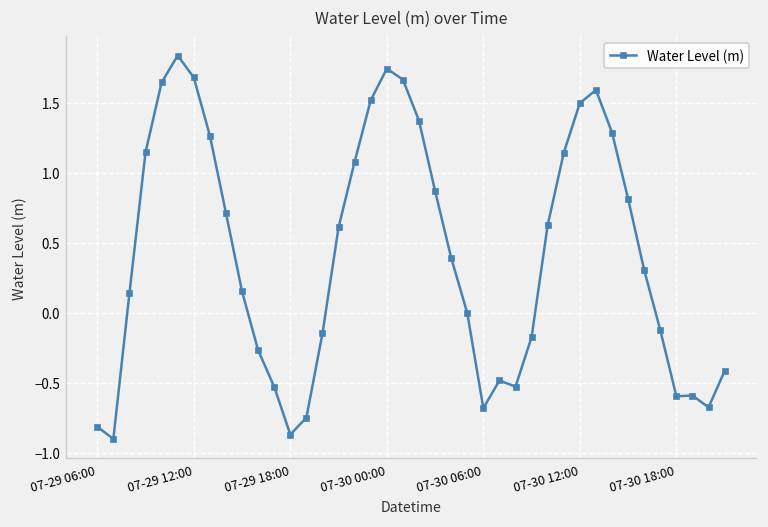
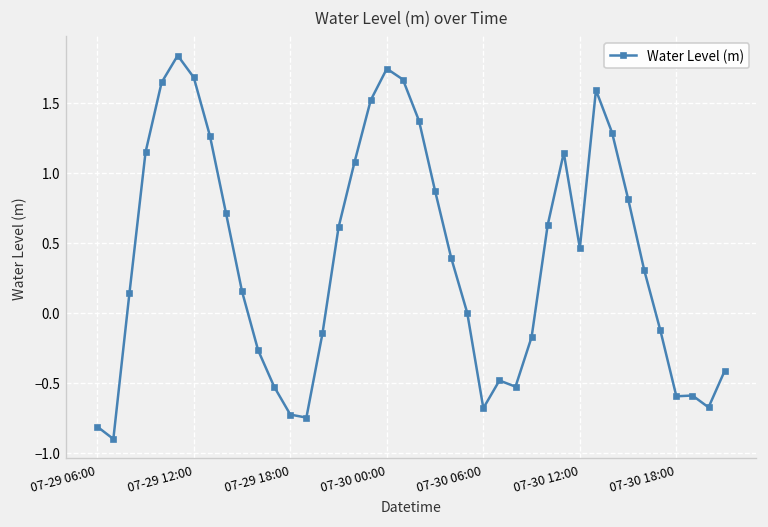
07-29 18:00: -0.87 -> -0.73
07-30 12:00: 1.50 -> 0.46
